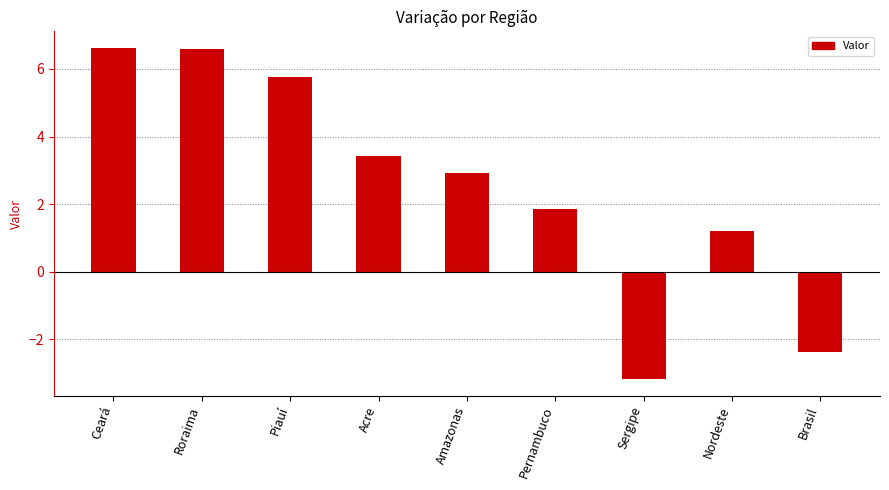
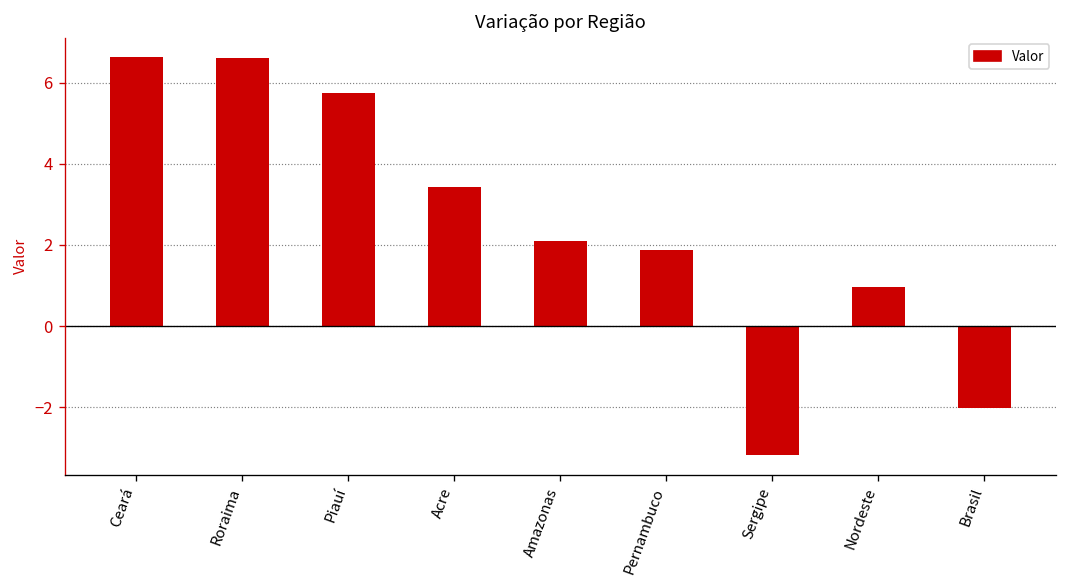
Amazonas: 2.9 -> 2.1
Nordeste: 1.2 -> 1.0
Brasil: -2.4 -> -2.0
